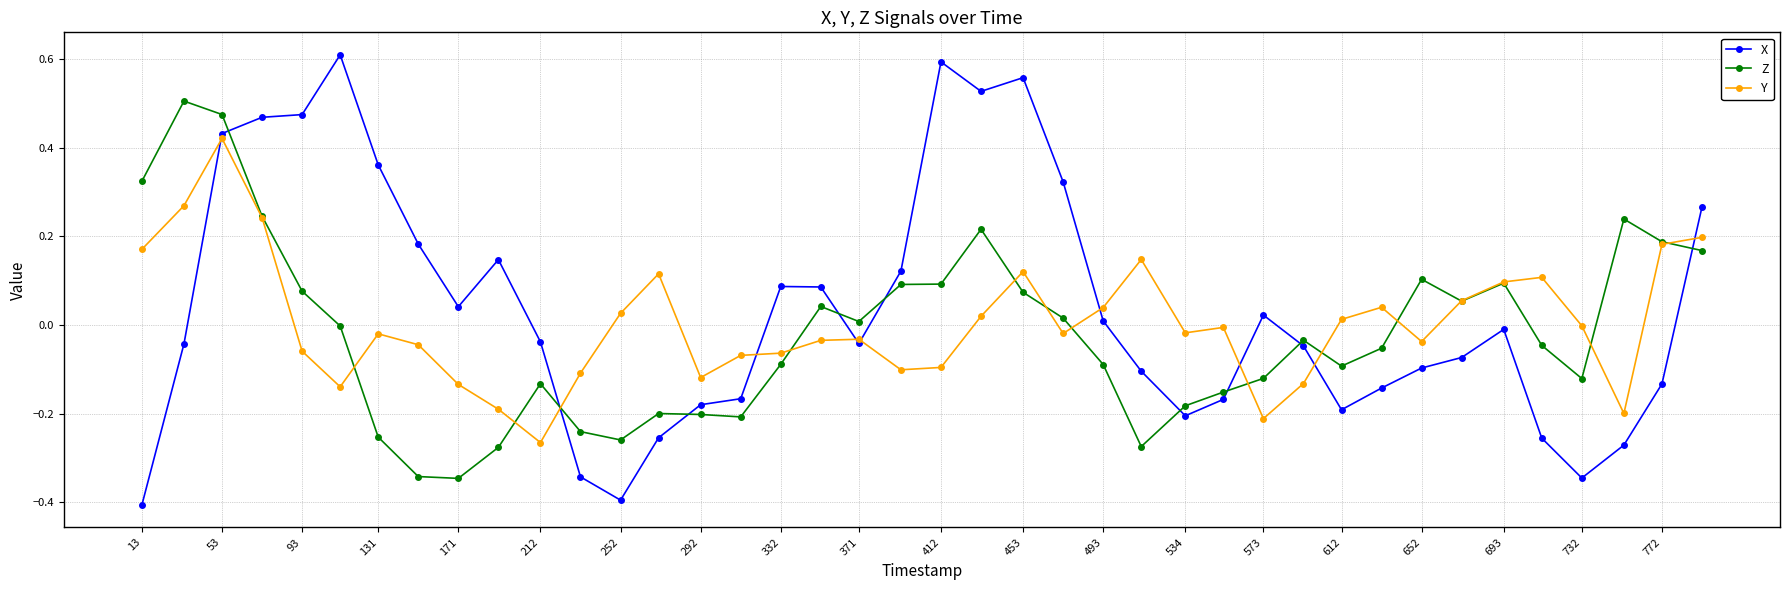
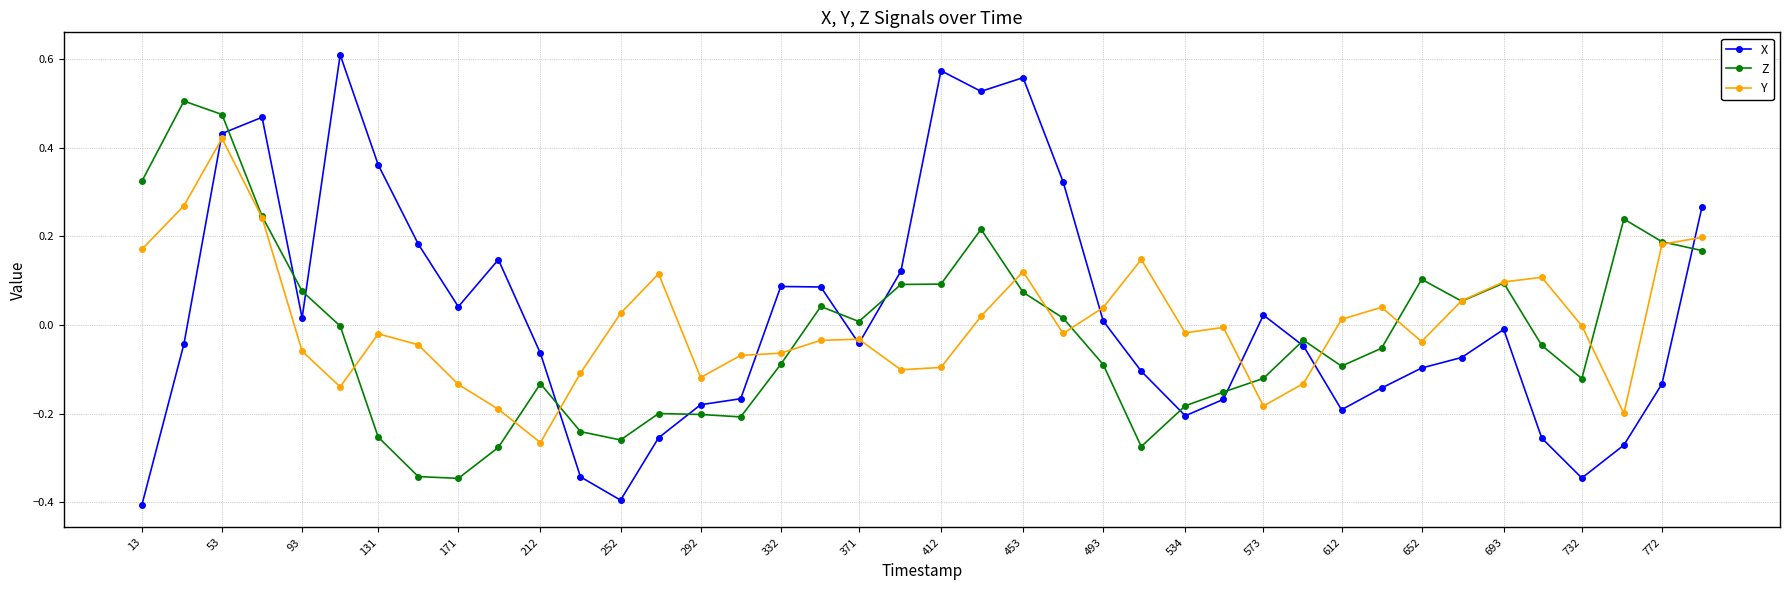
X, 93: 0.47 -> 0.02
X, 212: -0.04 -> -0.06
X, 412: 0.59 -> 0.57
Y, 573: -0.21 -> -0.18
